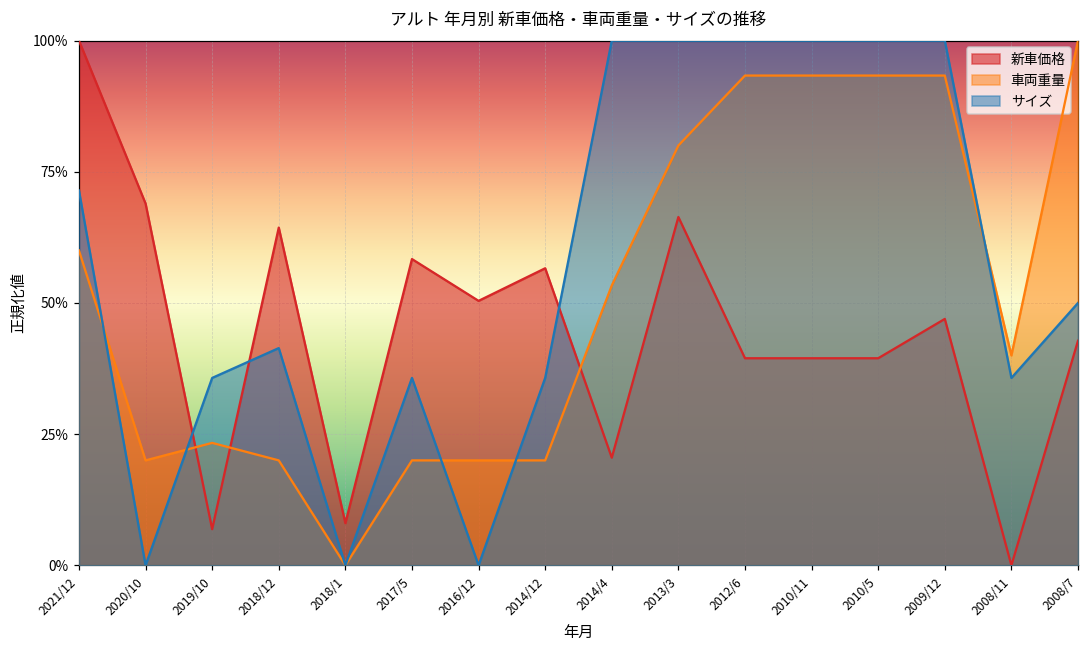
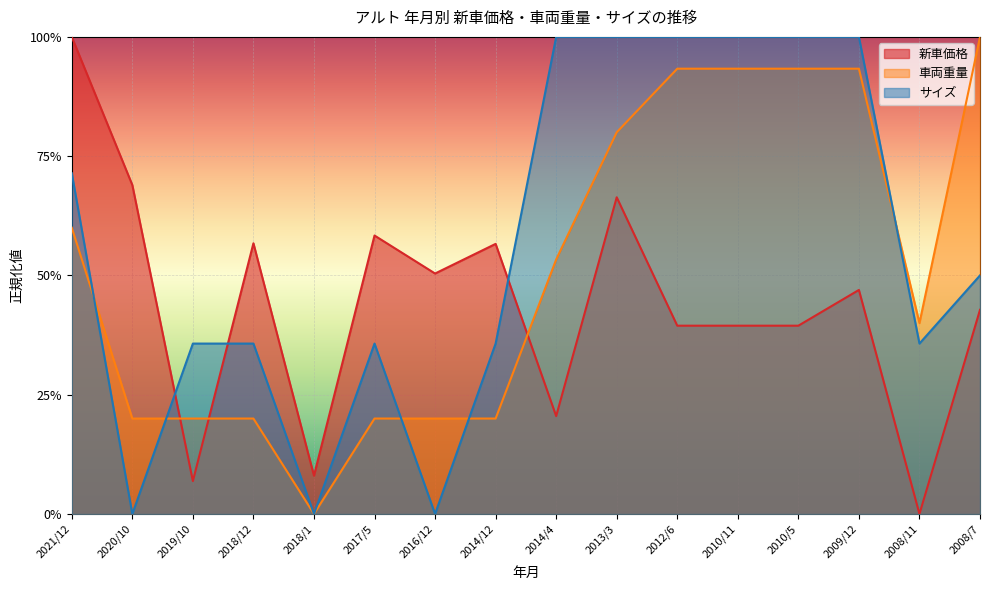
車両重量, 2019/10: 23% -> 20%
新車価格, 2018/12: 64% -> 57%
サイズ, 2018/12: 41% -> 36%
